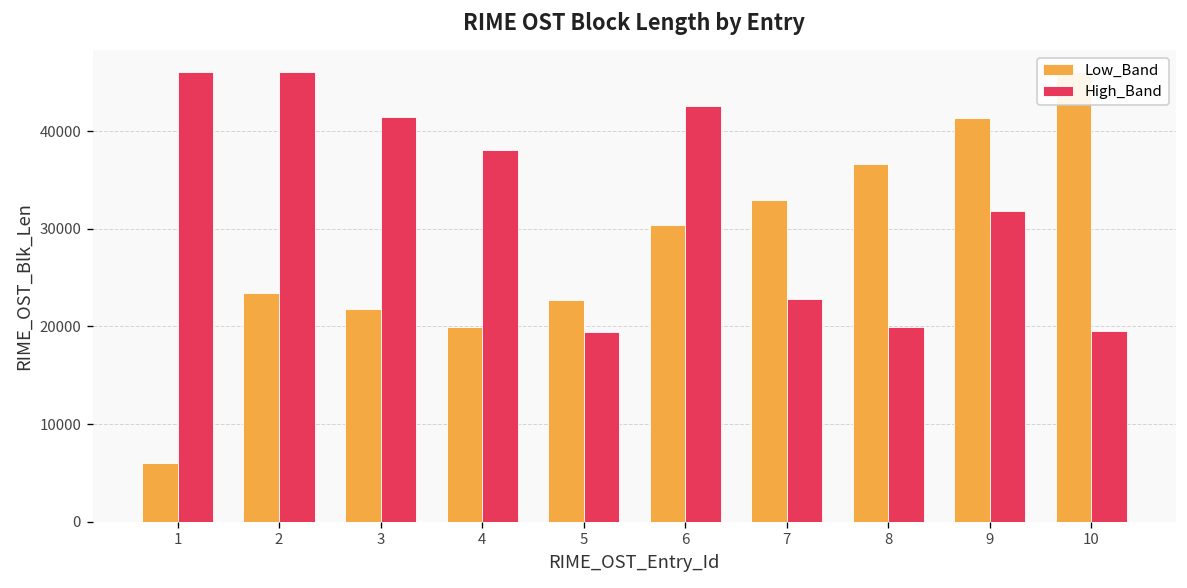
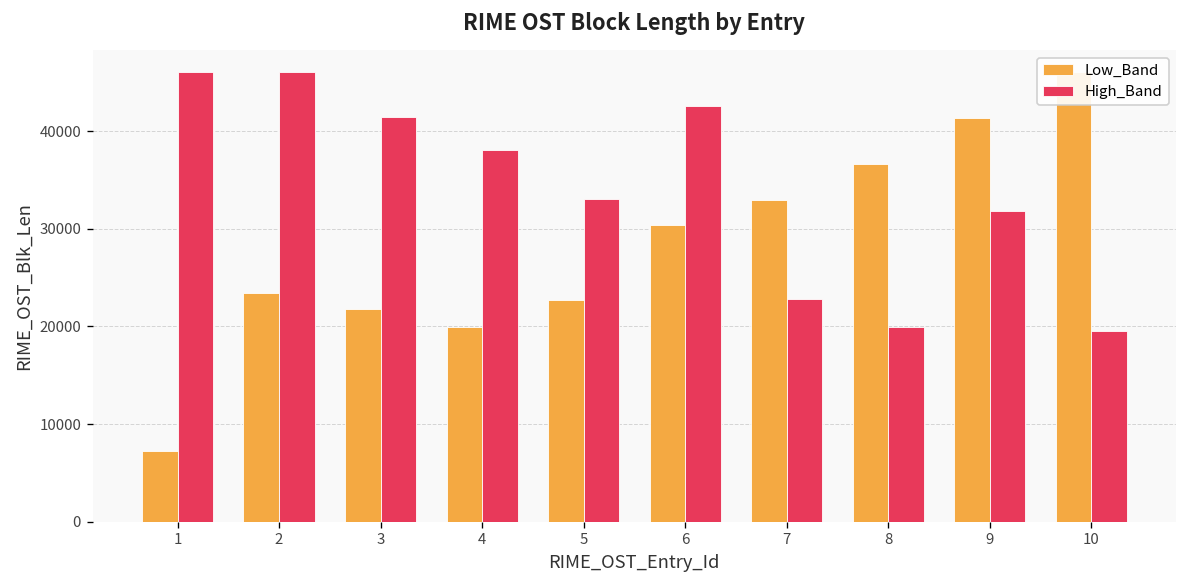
Low_Band, 1: 6000 -> 7000
High_Band, 5: 19000 -> 33000
